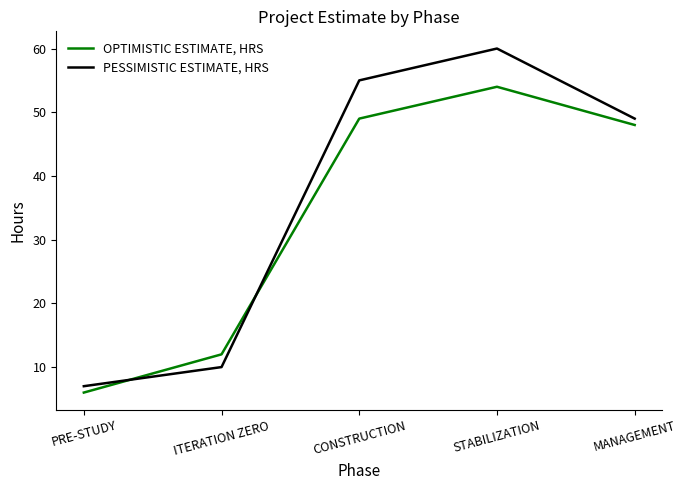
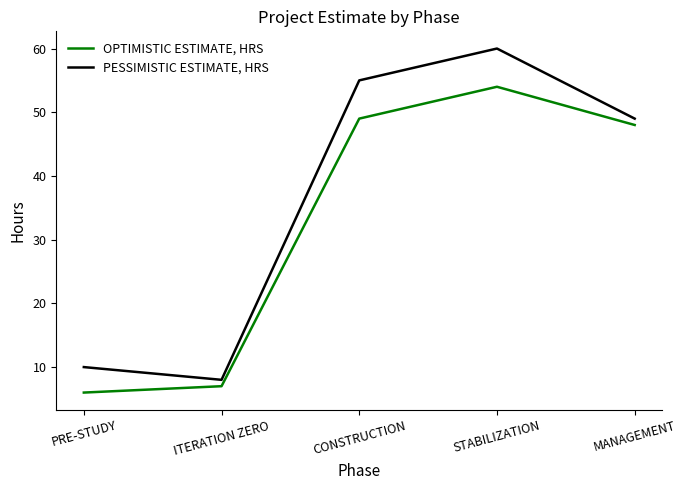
PESSIMISTIC ESTIMATE, HRS, PRE-STUDY: 7 -> 10
OPTIMISTIC ESTIMATE, HRS, ITERATION ZERO: 12 -> 7
PESSIMISTIC ESTIMATE, HRS, ITERATION ZERO: 10 -> 8
